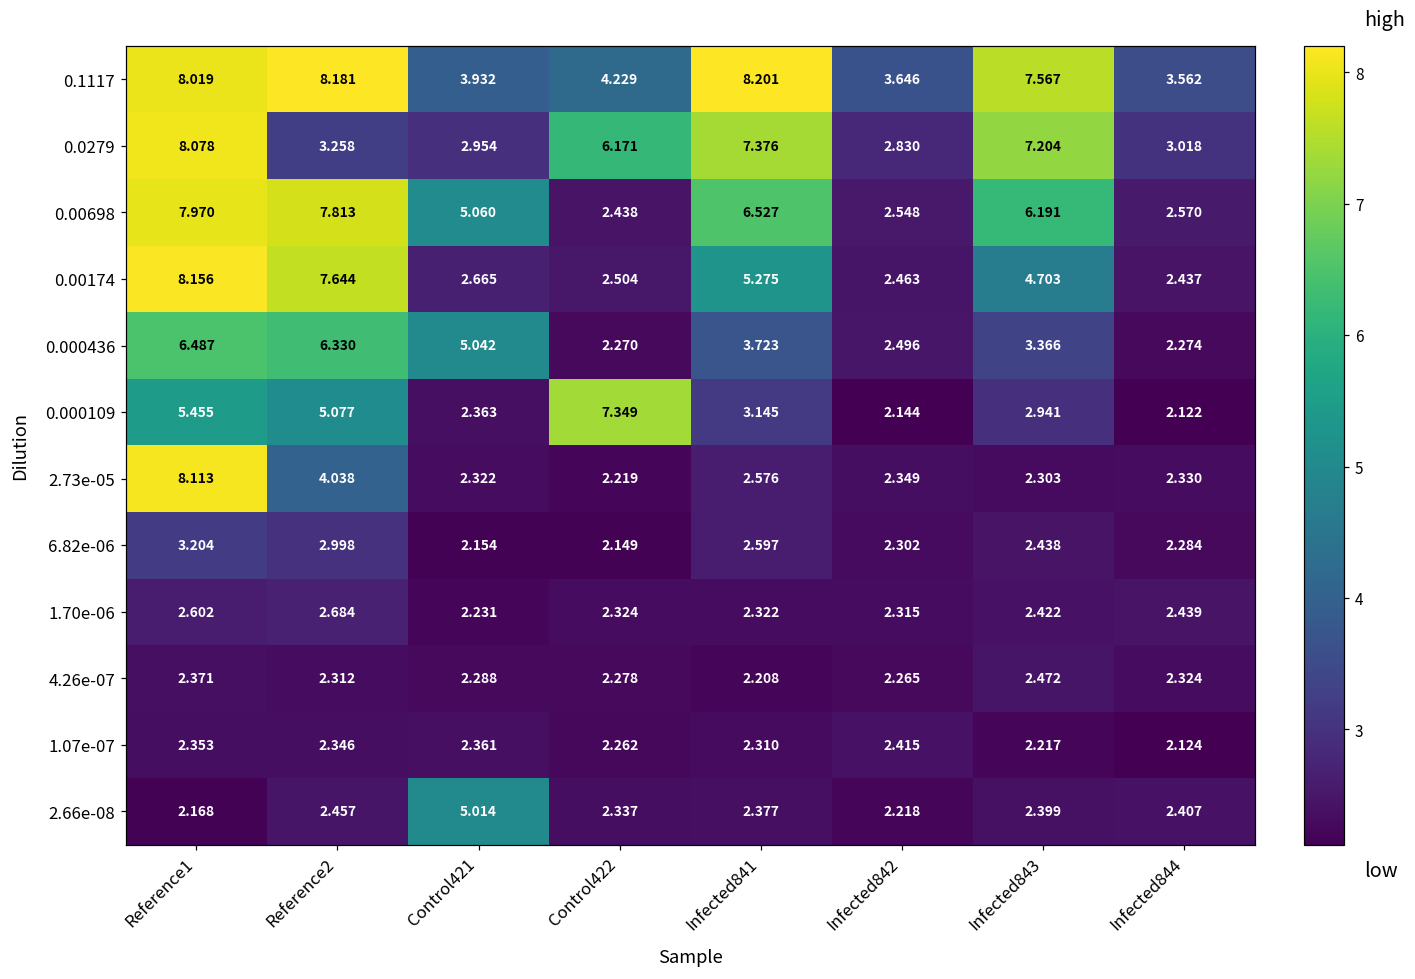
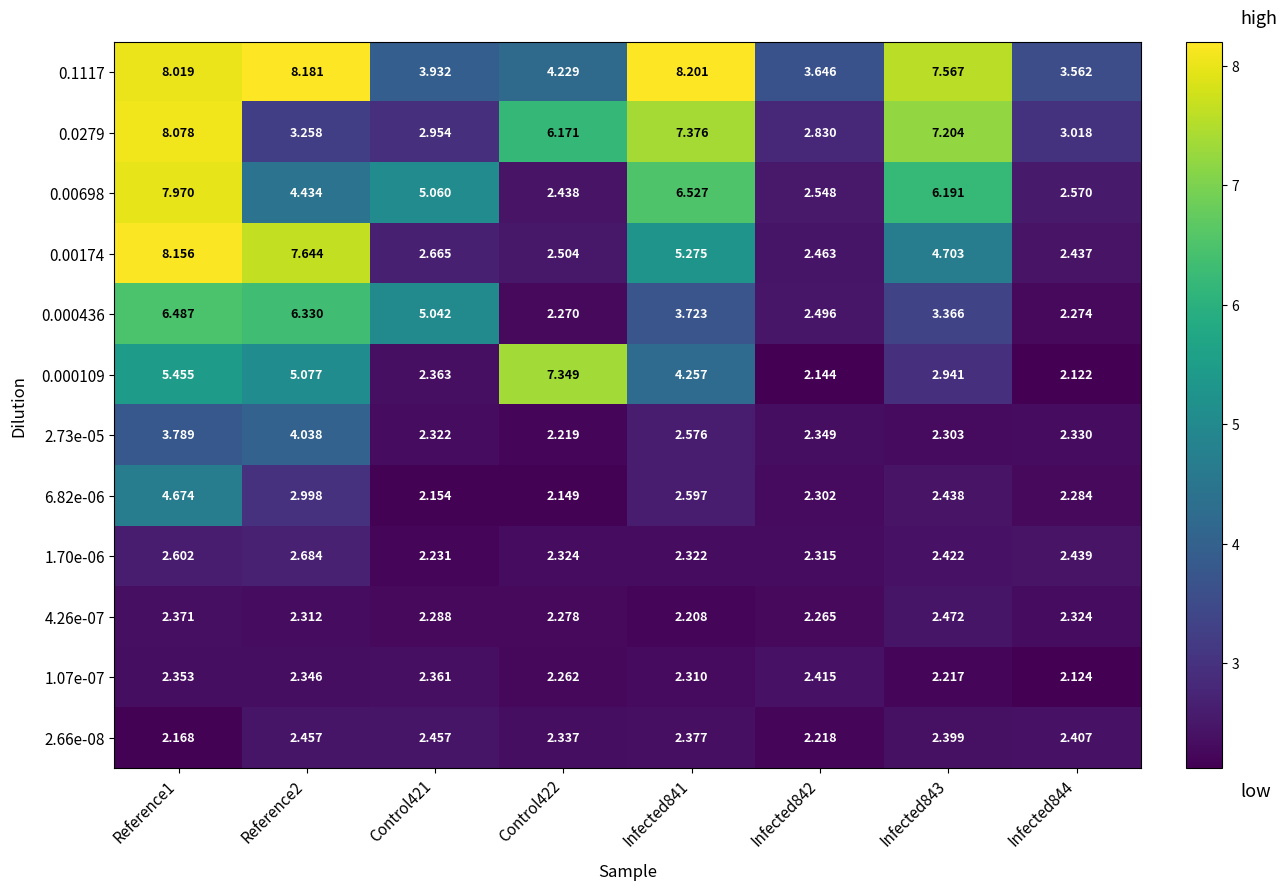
0.00698, Reference2: 7.813 -> 4.434
0.000109, Infected841: 3.145 -> 4.257
2.73e-05, Reference1: 8.113 -> 3.789
6.82e-06, Reference1: 3.204 -> 4.674
2.66e-08, Control421: 5.014 -> 2.457
